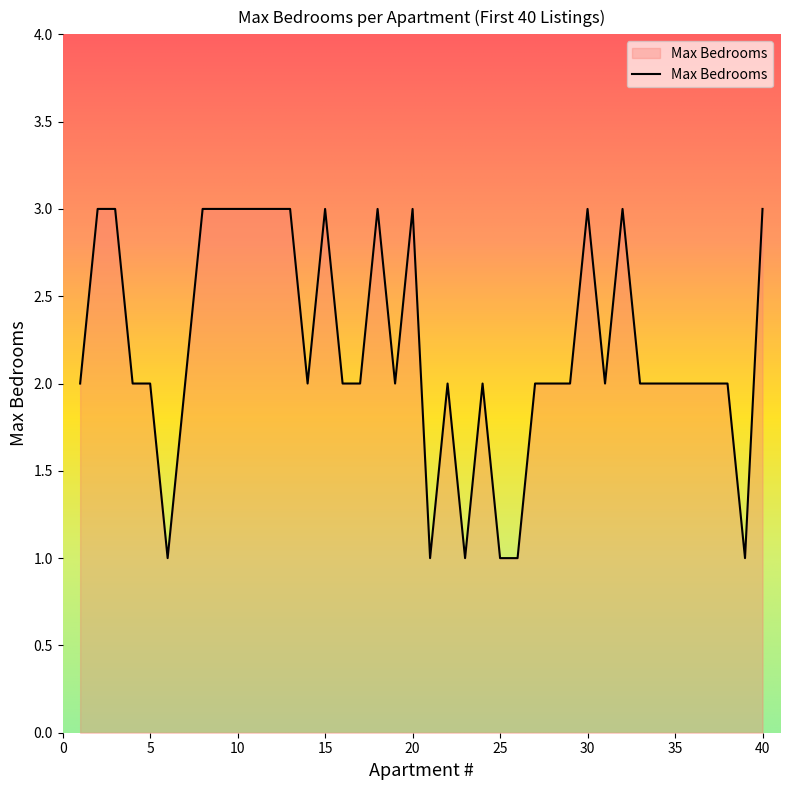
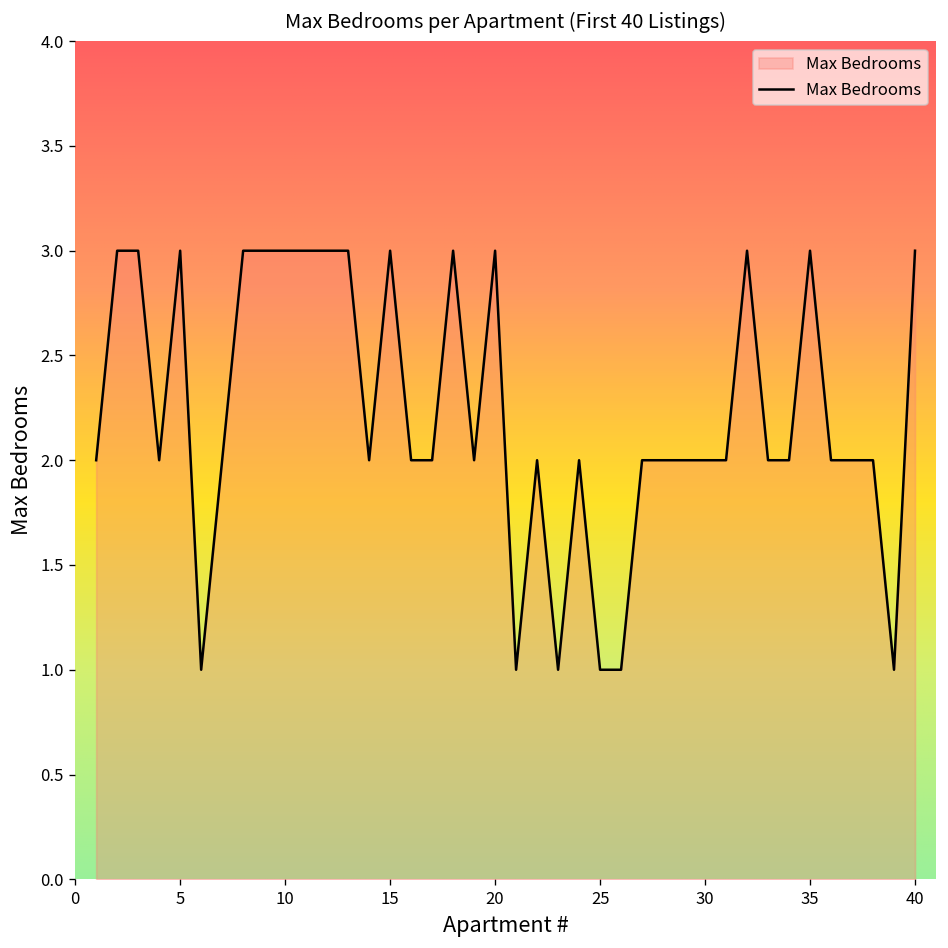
5: 2 -> 3
30: 3 -> 2
35: 2 -> 3
